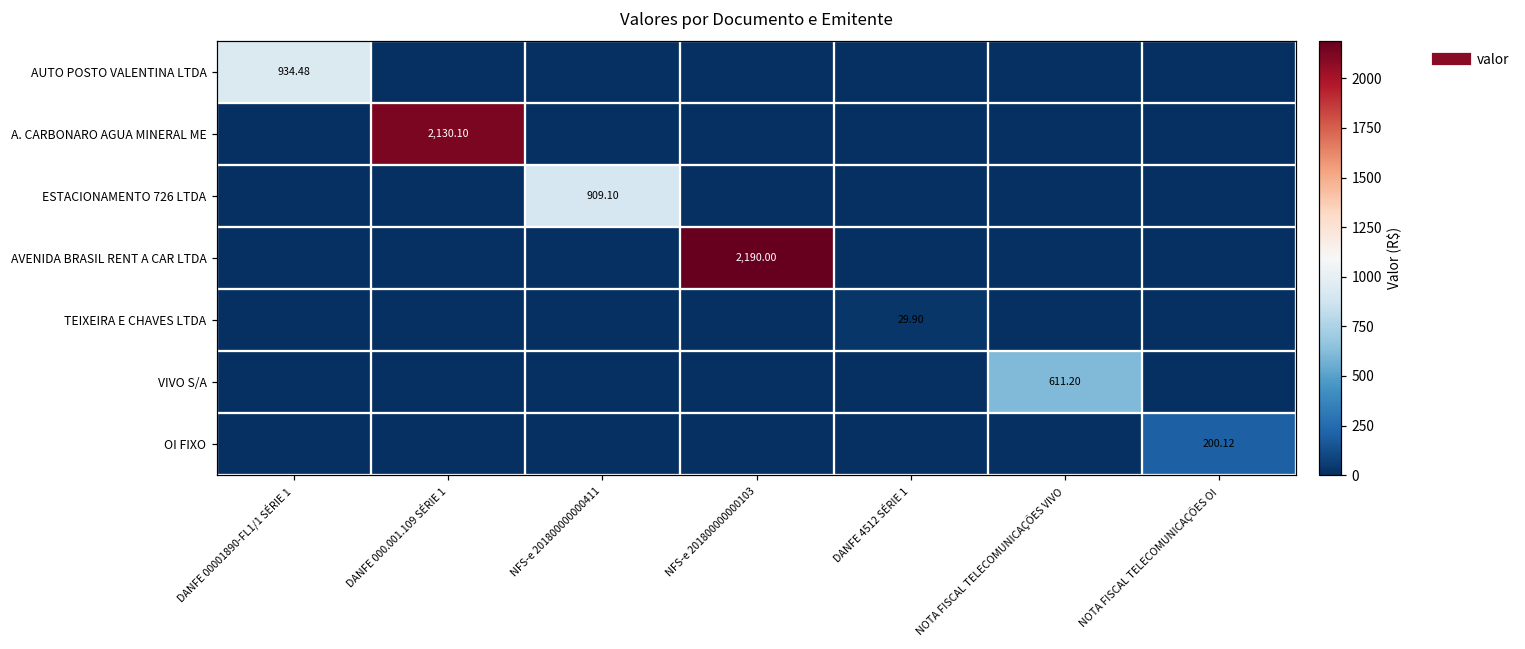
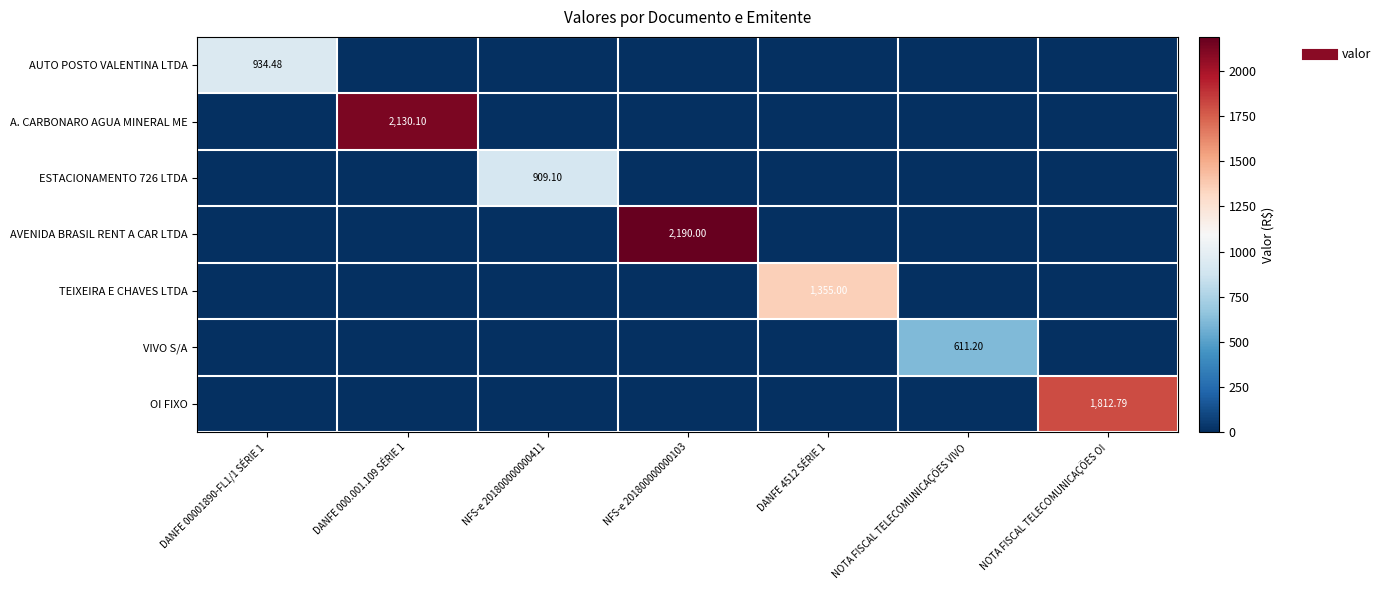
TEIXEIRA E CHAVES LTDA, DANFE 4512 SÉRIE 1: 29.90 -> 1,355.00
OI FIXO, NOTA FISCAL TELECOMUNICAÇÕES OI: 200.12 -> 1,812.79
